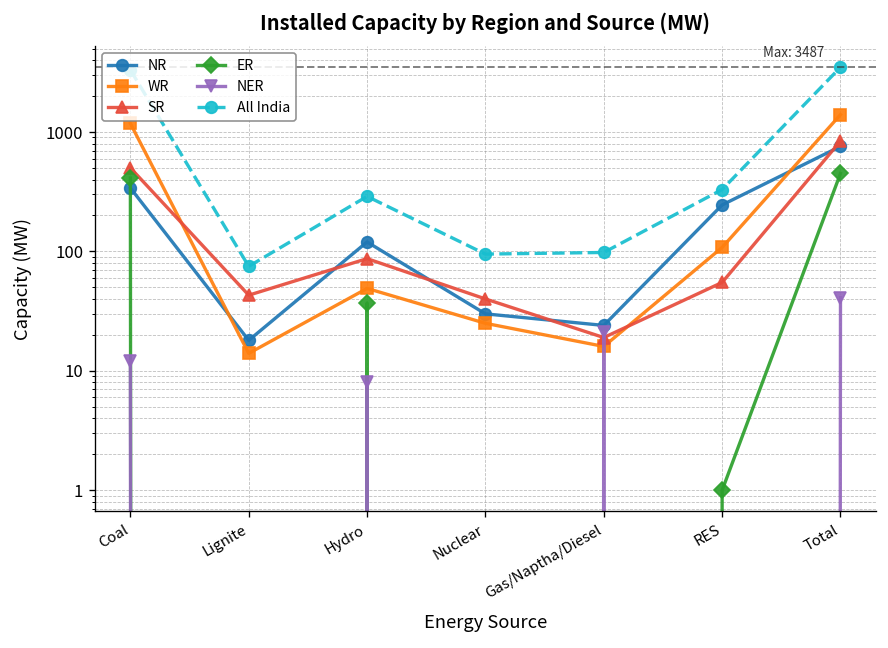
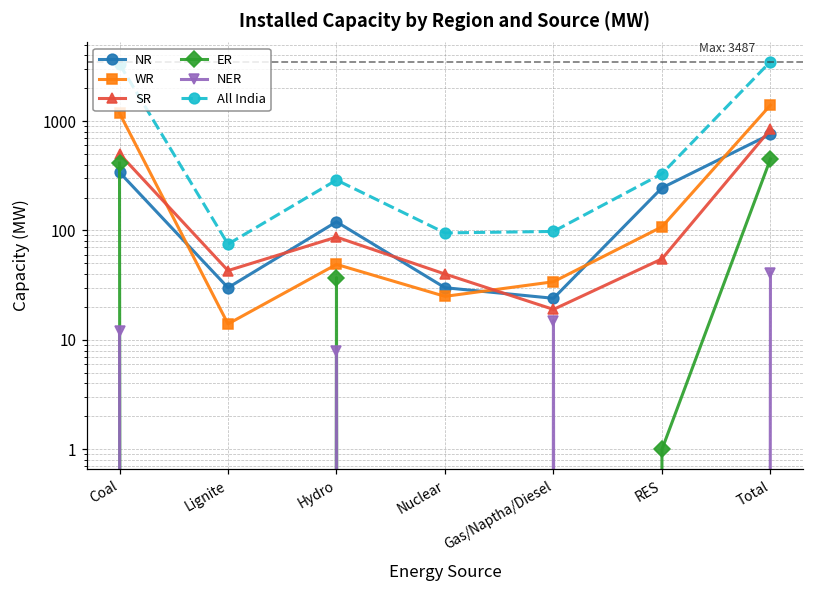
NR, Lignite: 18 -> 30
WR, Gas/Naptha/Diesel: 16 -> 34
NER, Gas/Naptha/Diesel: 21 -> 15
